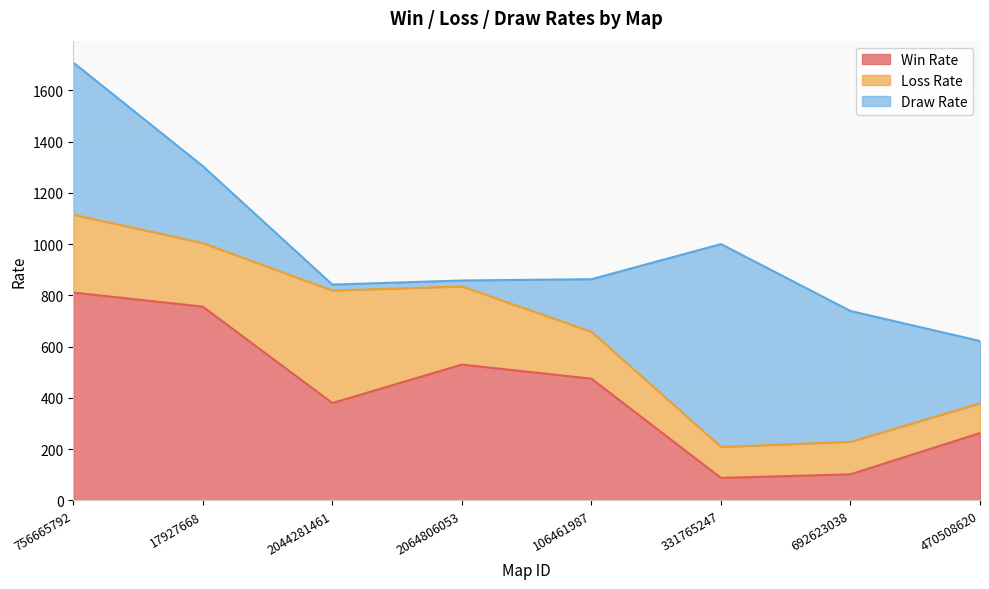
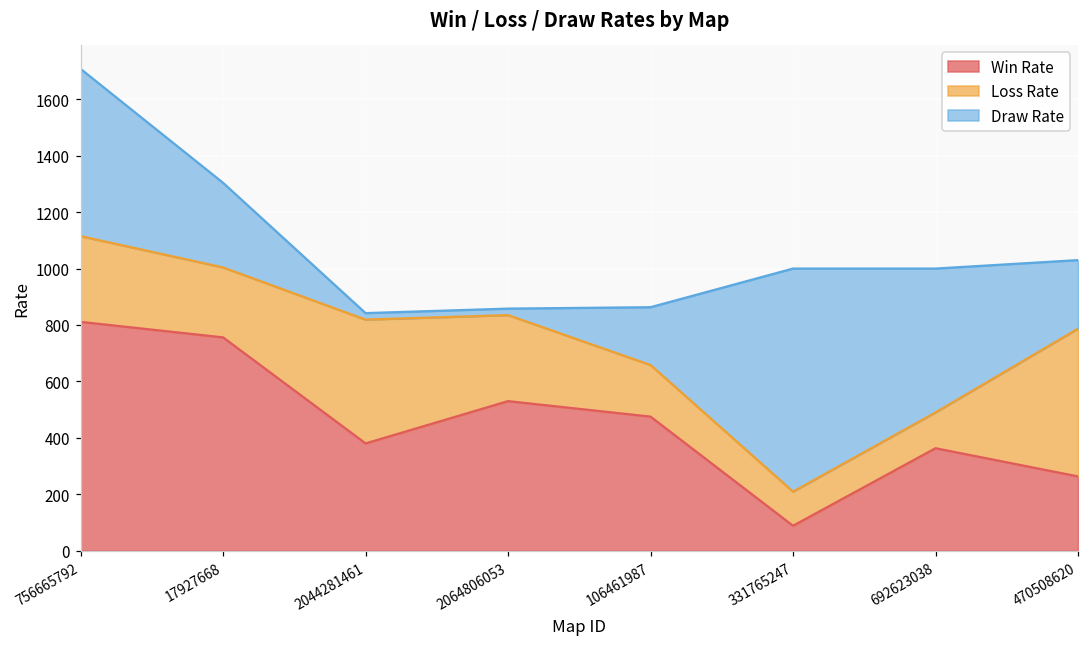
Win Rate, 692623038: 100 -> 360
Loss Rate, 470508620: 120 -> 520
